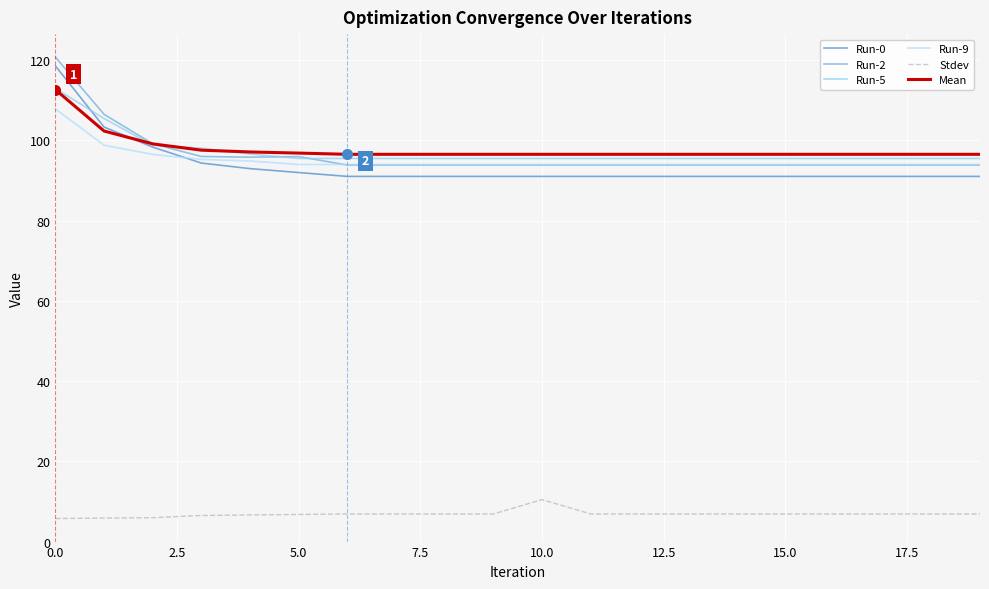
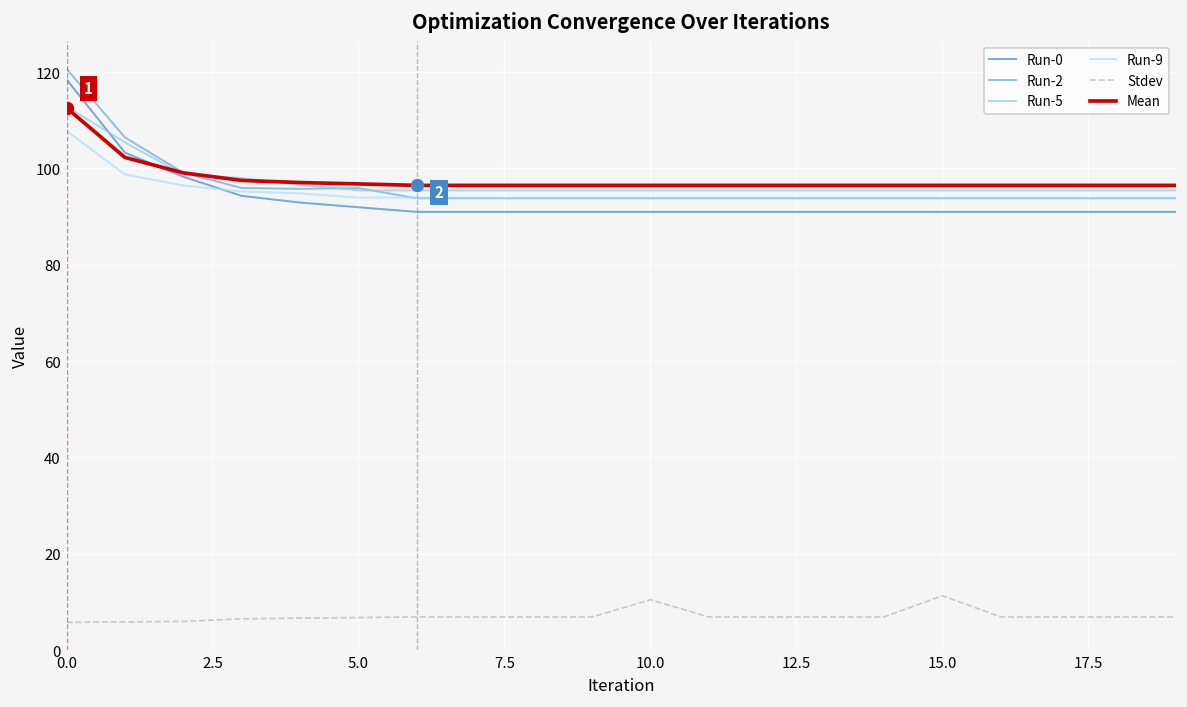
Stdev, 15.0: 7 -> 11
